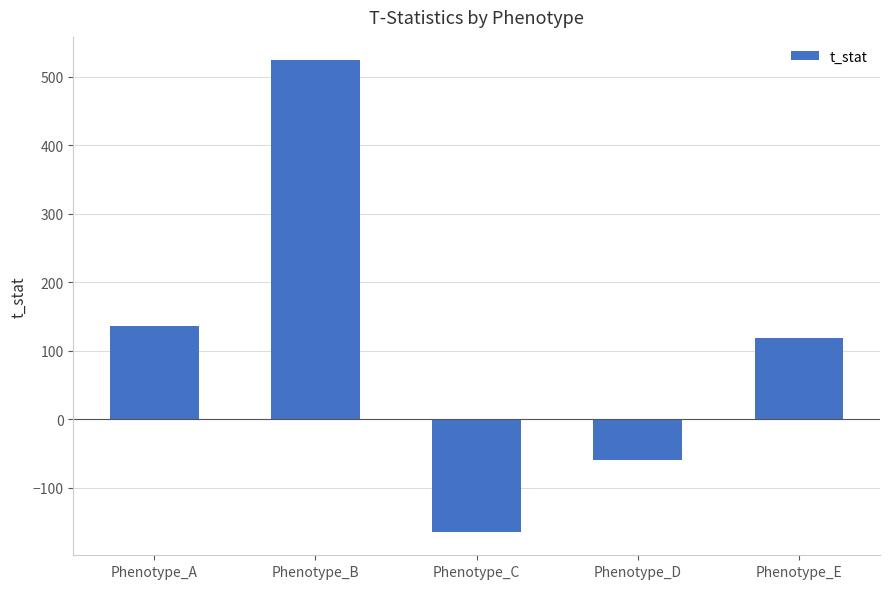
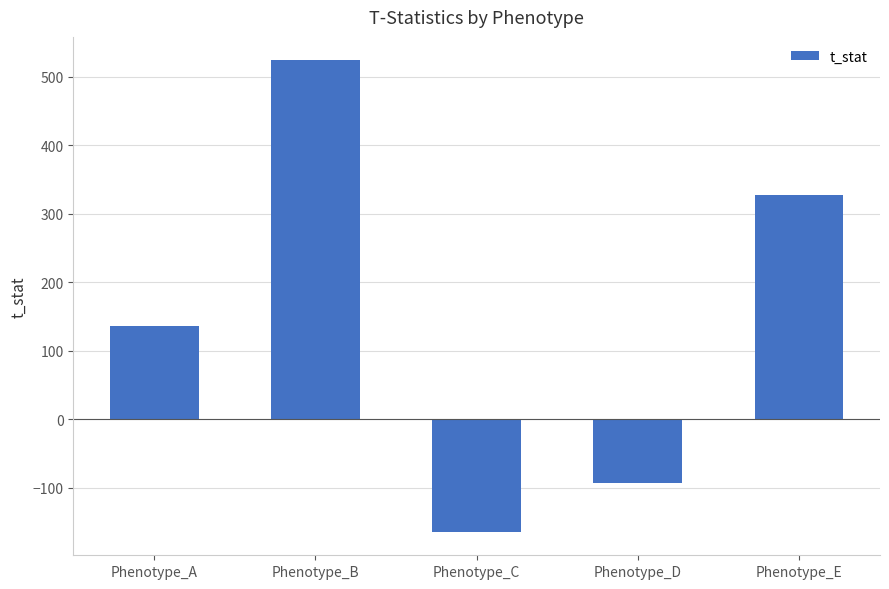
Phenotype_D: -60 -> -90
Phenotype_E: 120 -> 330
